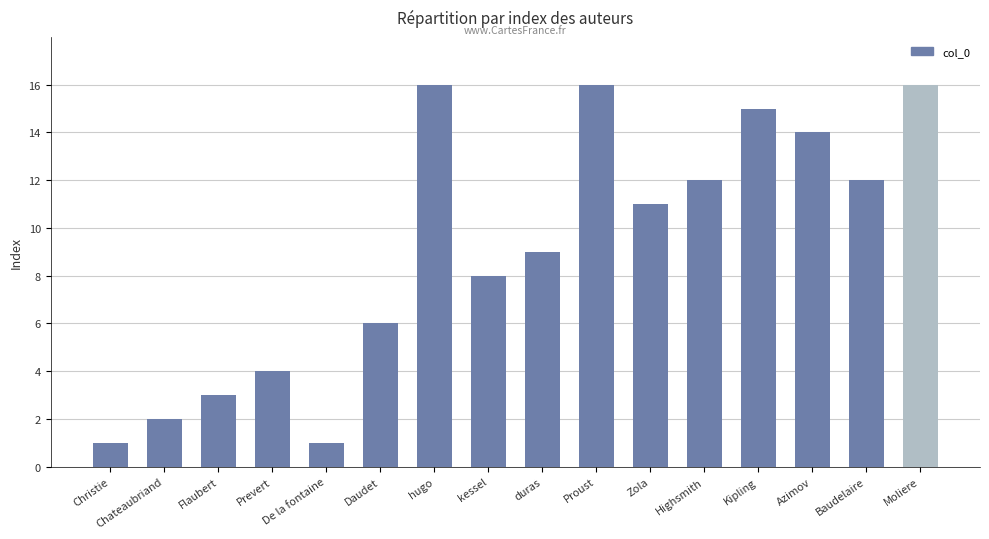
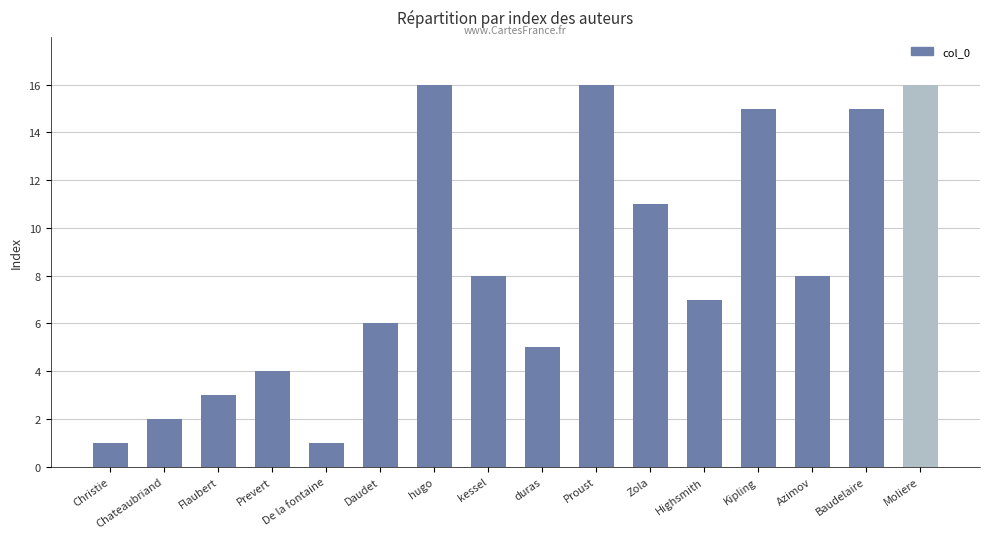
duras: 9 -> 5
Highsmith: 12 -> 7
Azimov: 14 -> 8
Baudelaire: 12 -> 15
